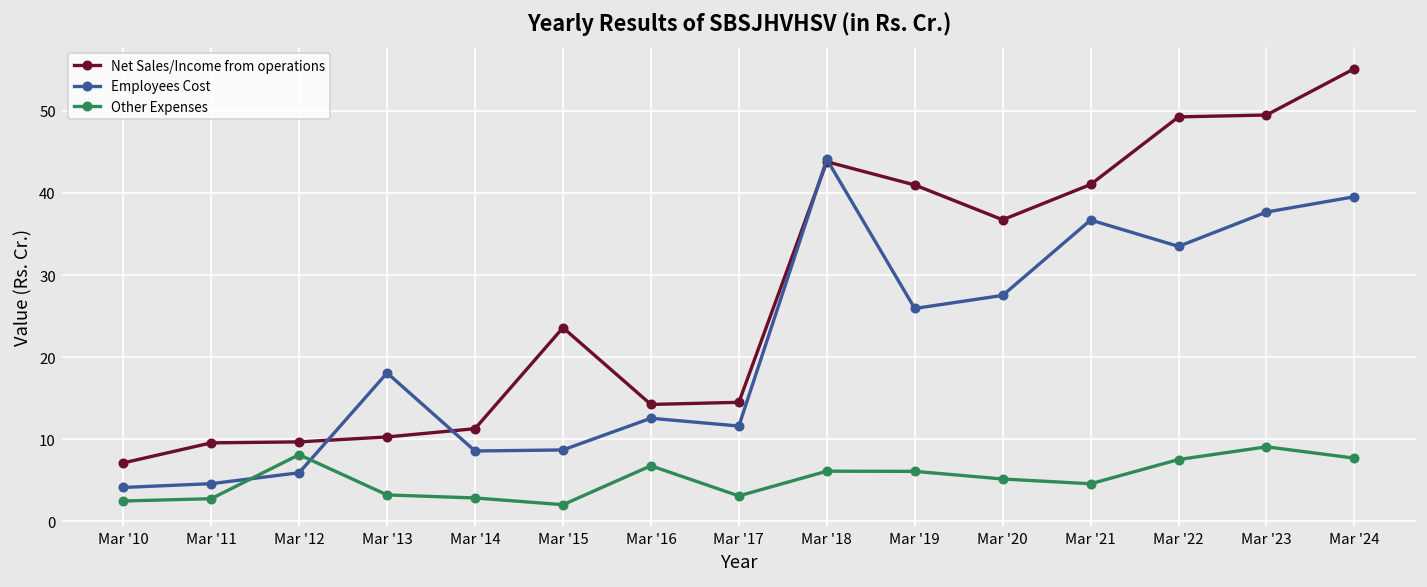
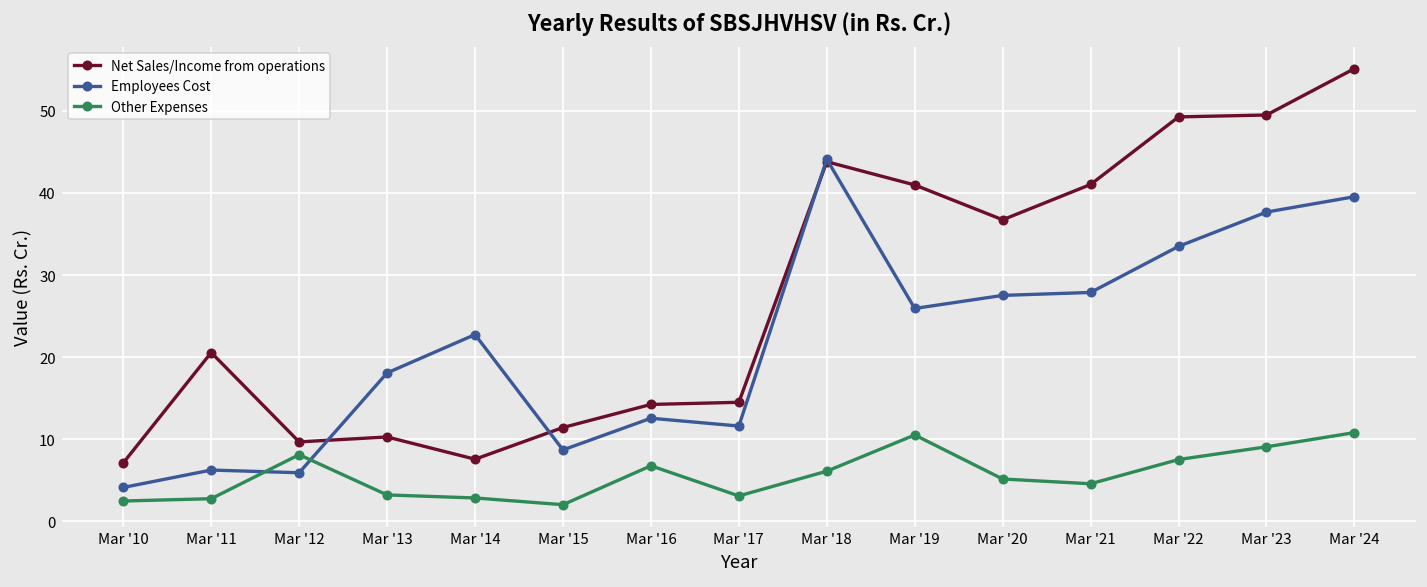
Net Sales/Income from operations, Mar '11: 10 -> 21
Employees Cost, Mar '11: 5 -> 6
Net Sales/Income from operations, Mar '14: 11 -> 8
Employees Cost, Mar '14: 9 -> 23
Net Sales/Income from operations, Mar '15: 24 -> 11
Other Expenses, Mar '19: 6 -> 11
Employees Cost, Mar '21: 37 -> 28
Other Expenses, Mar '24: 8 -> 11
